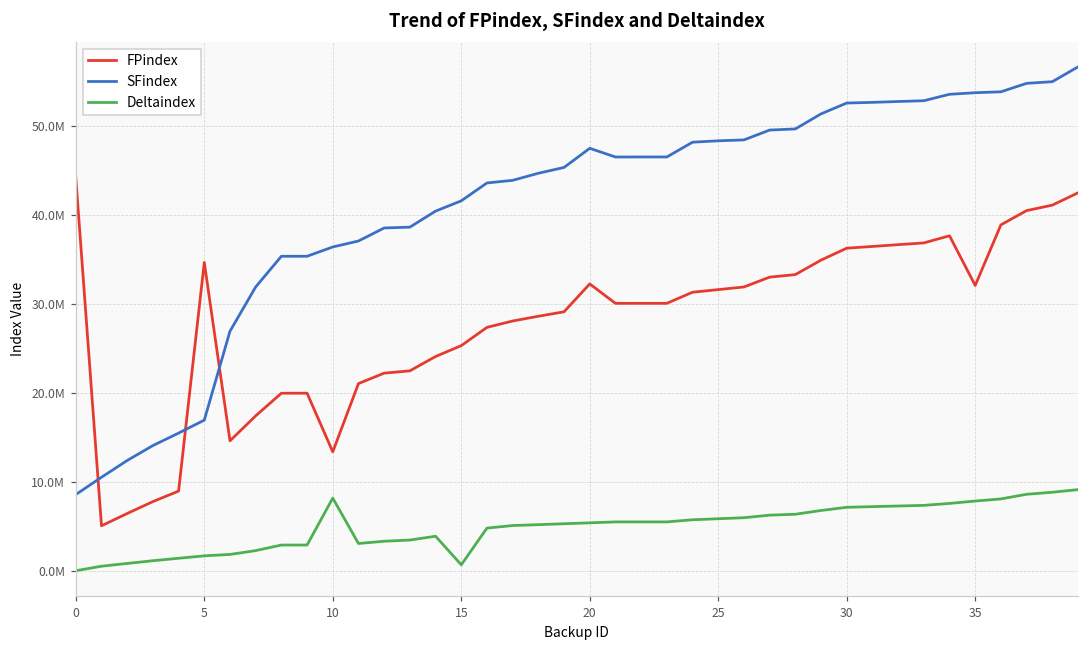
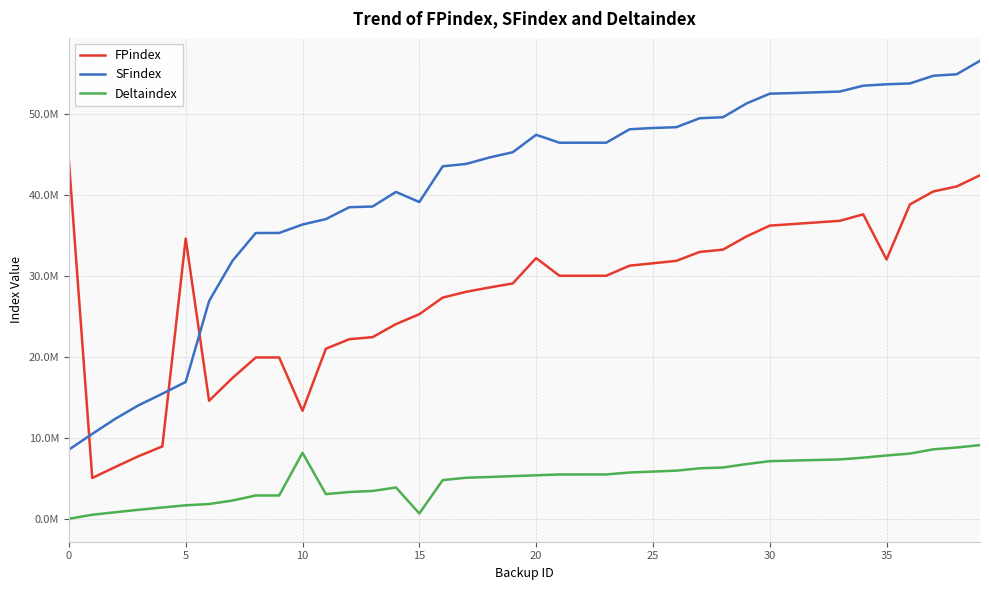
SFindex, 15: 42000000 -> 39000000
